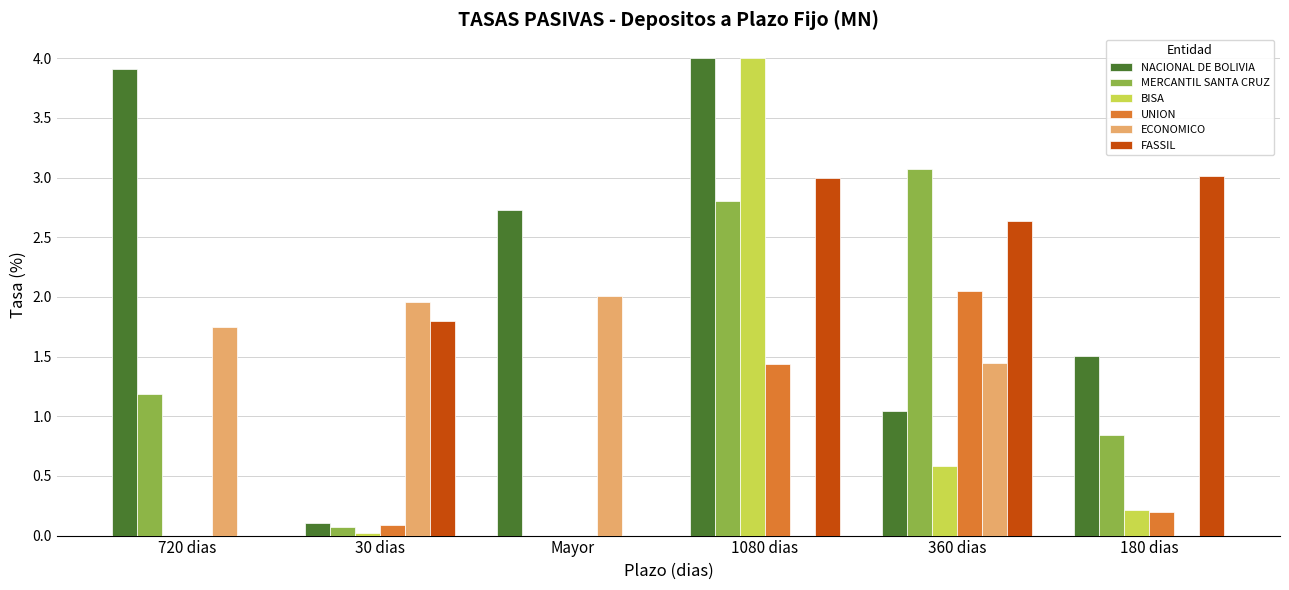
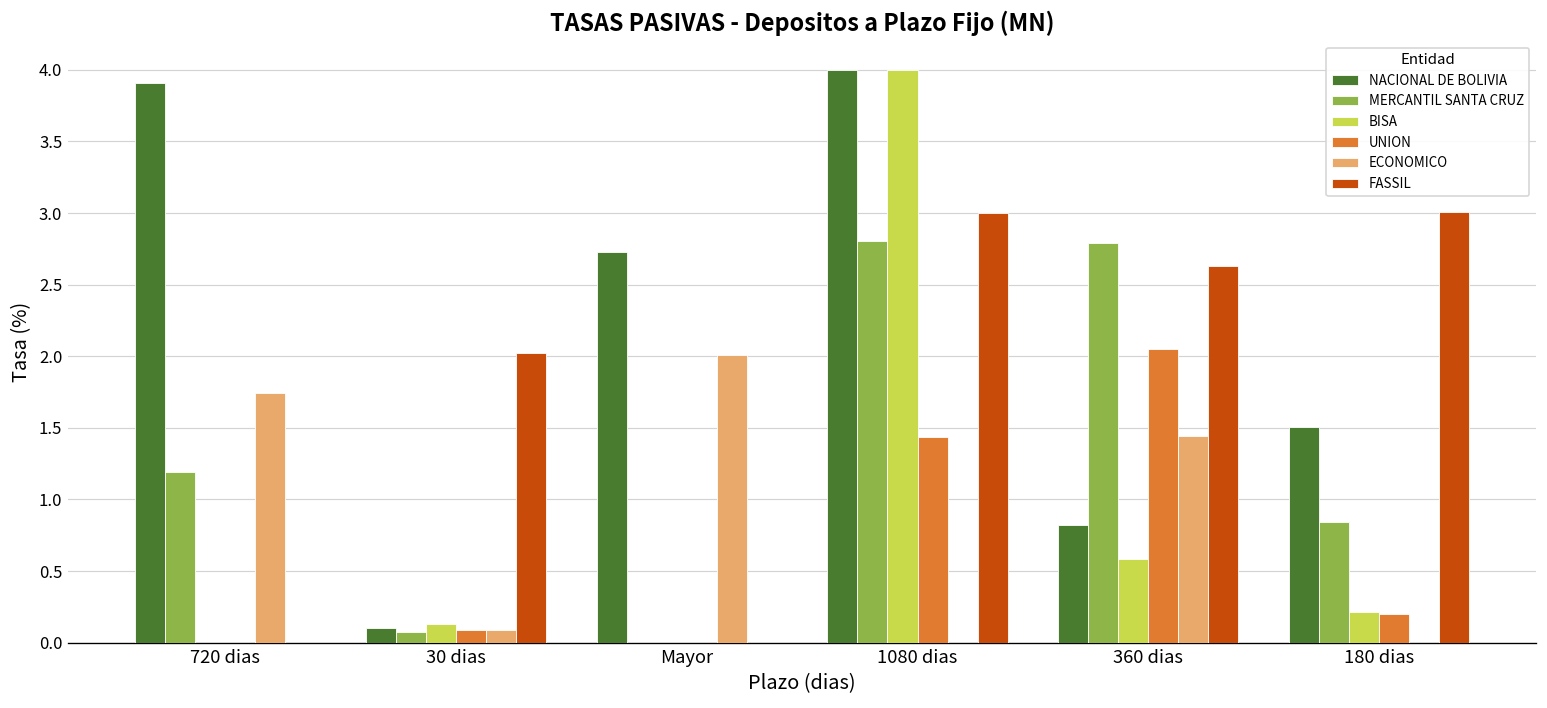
BISA, 30 dias: 0.02 -> 0.13
ECONOMICO, 30 dias: 1.96 -> 0.09
FASSIL, 30 dias: 1.80 -> 2.02
NACIONAL DE BOLIVIA, 360 dias: 1.04 -> 0.82
MERCANTIL SANTA CRUZ, 360 dias: 3.07 -> 2.79
